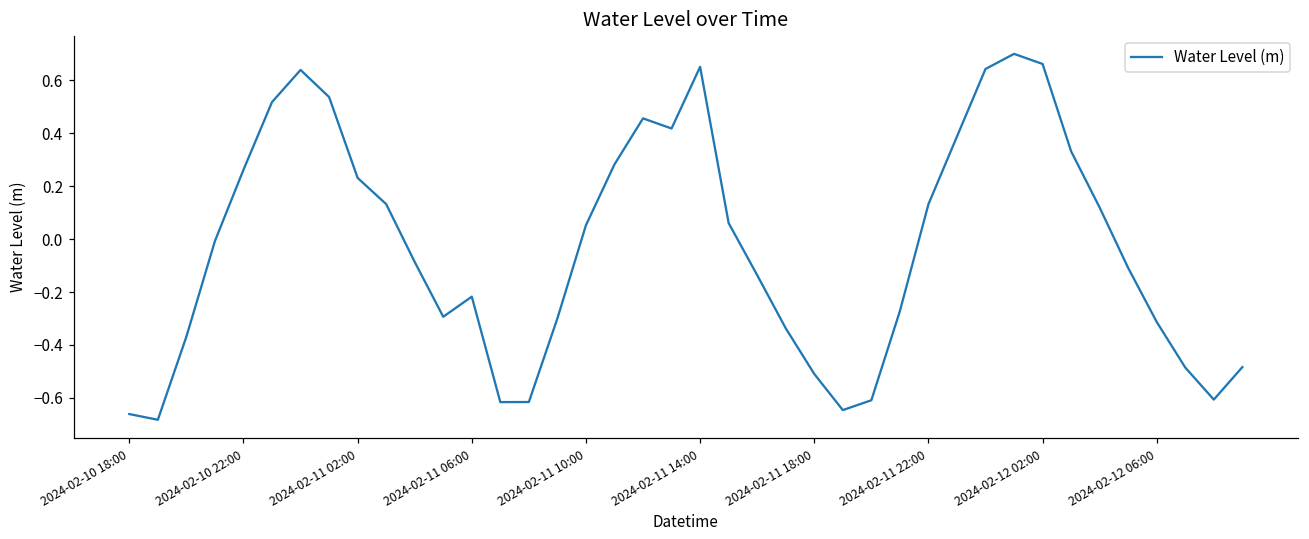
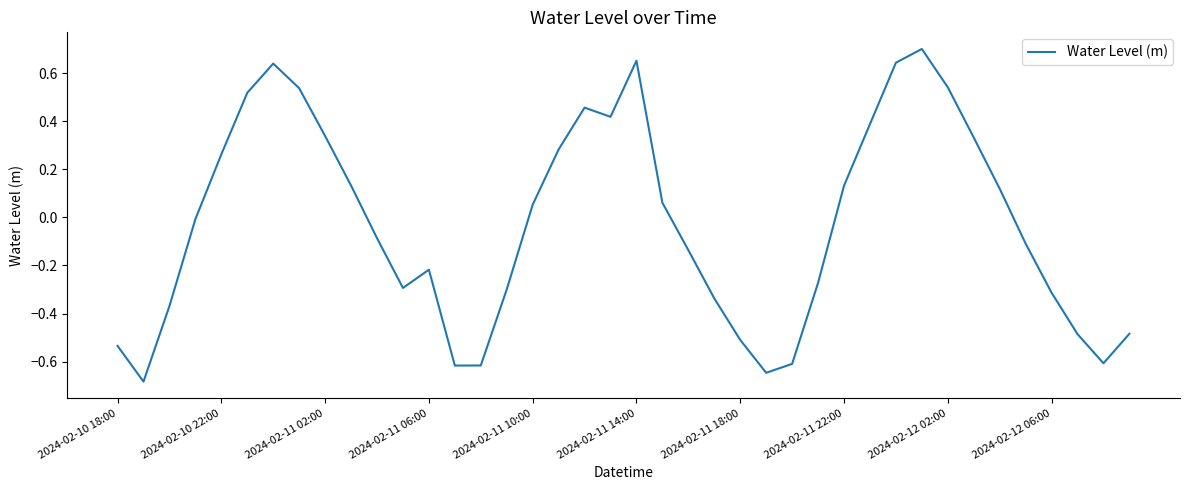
2024-02-10 18:00: -0.66 -> -0.53
2024-02-11 02:00: 0.23 -> 0.34
2024-02-12 02:00: 0.66 -> 0.54
